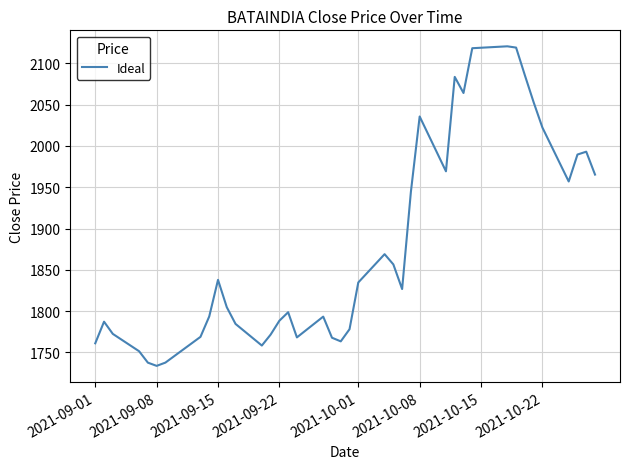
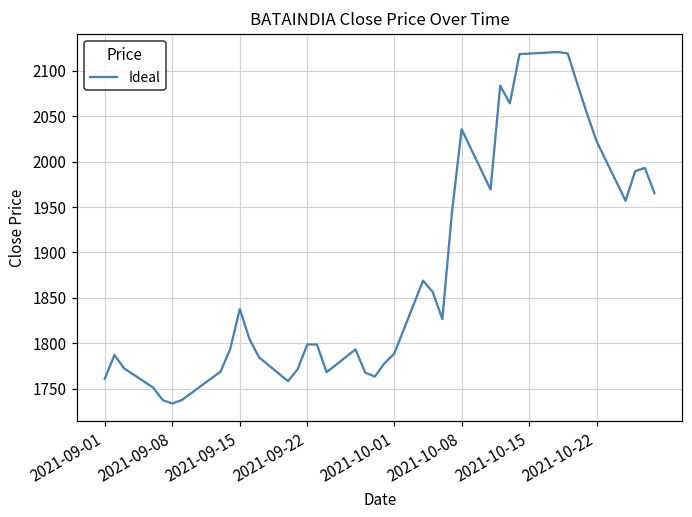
2021-09-22: 1790 -> 1800
2021-10-01: 1830 -> 1790
